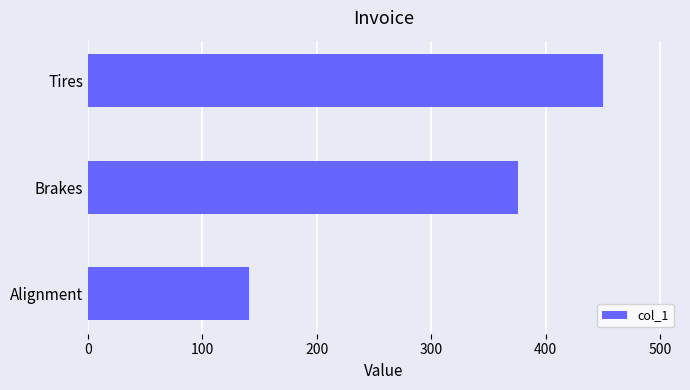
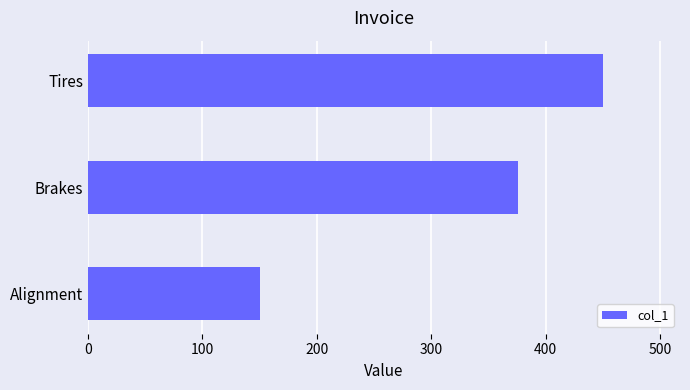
Alignment: 141 -> 150
